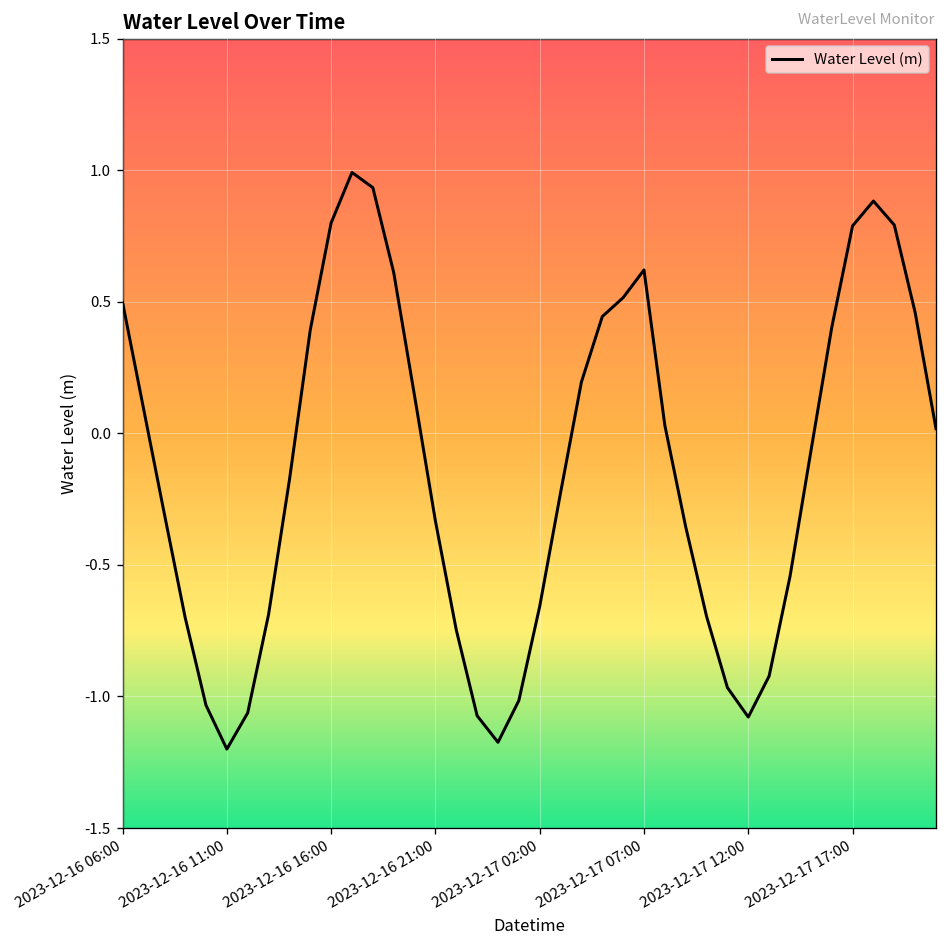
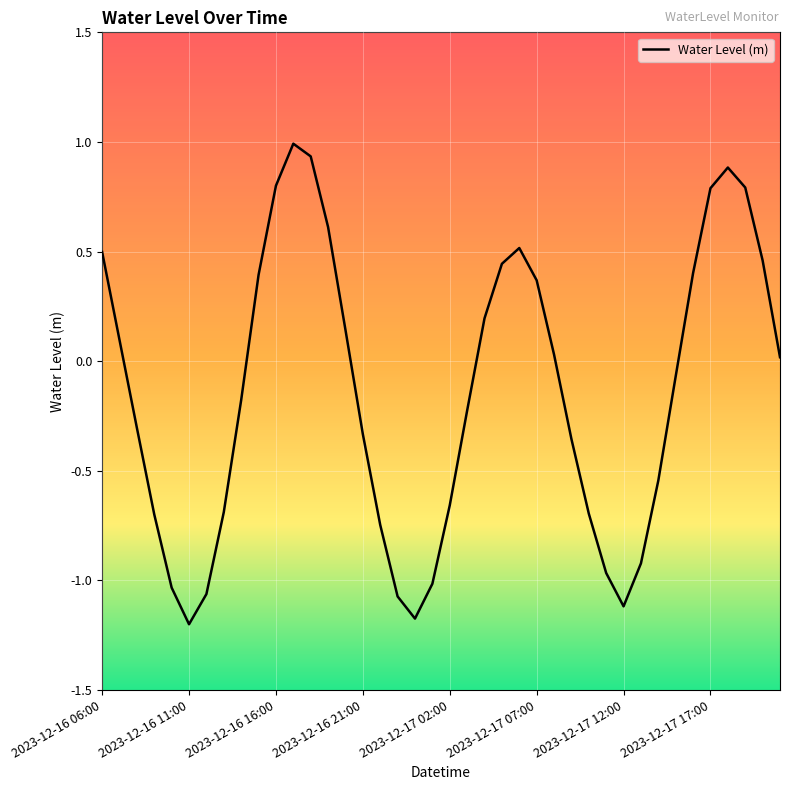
2023-12-17 07:00: 0.62 -> 0.37
2023-12-17 12:00: -1.08 -> -1.12
